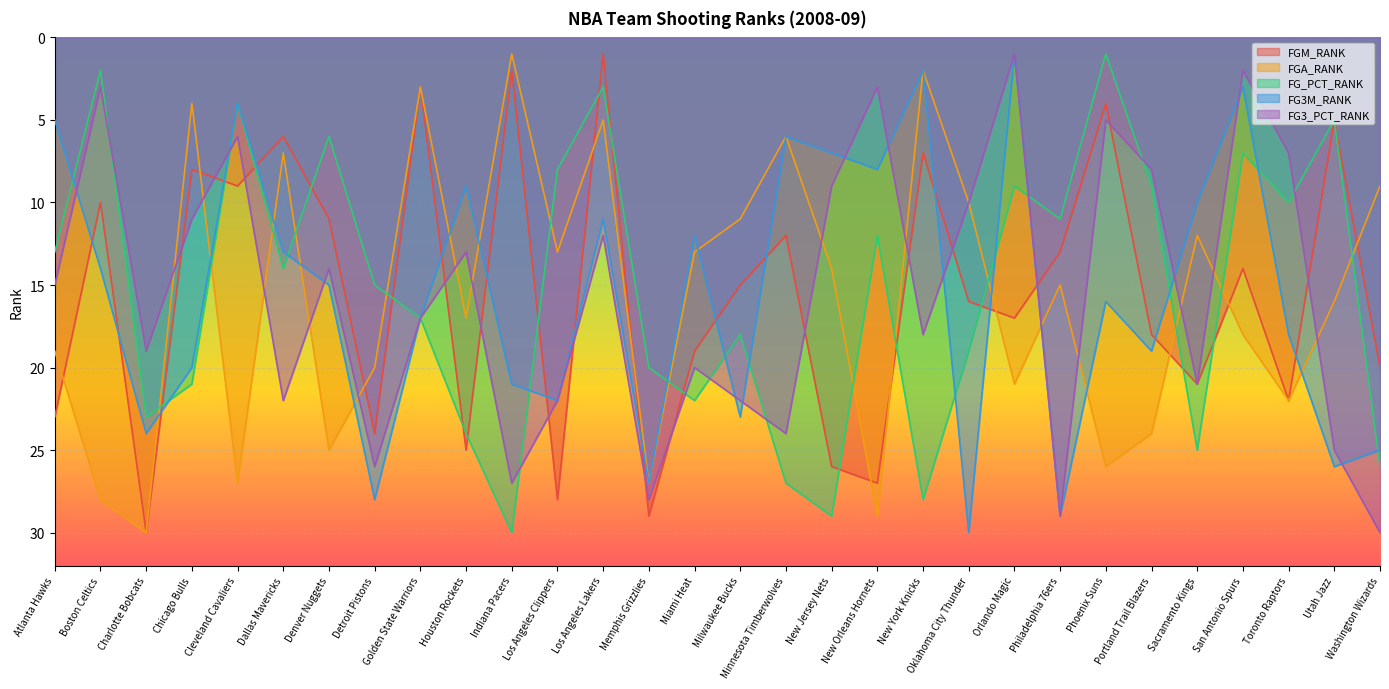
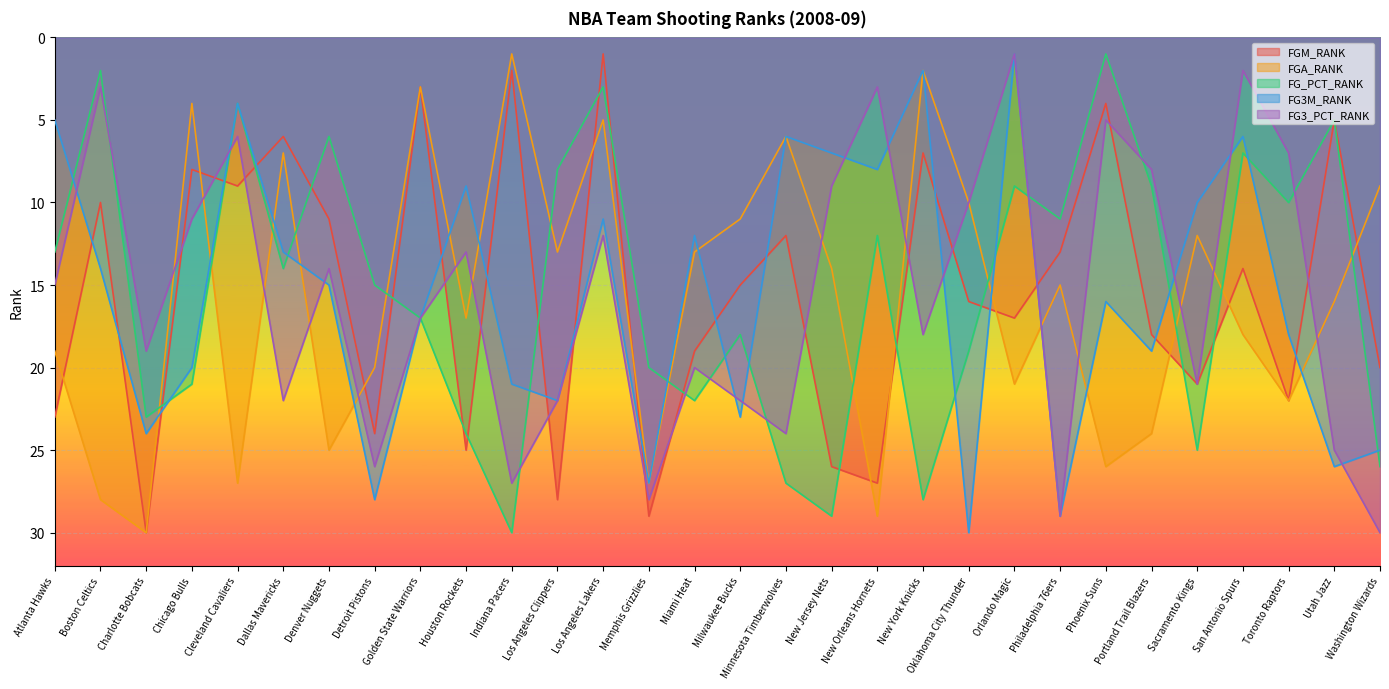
FG3M_RANK, San Antonio Spurs: 3 -> 6
